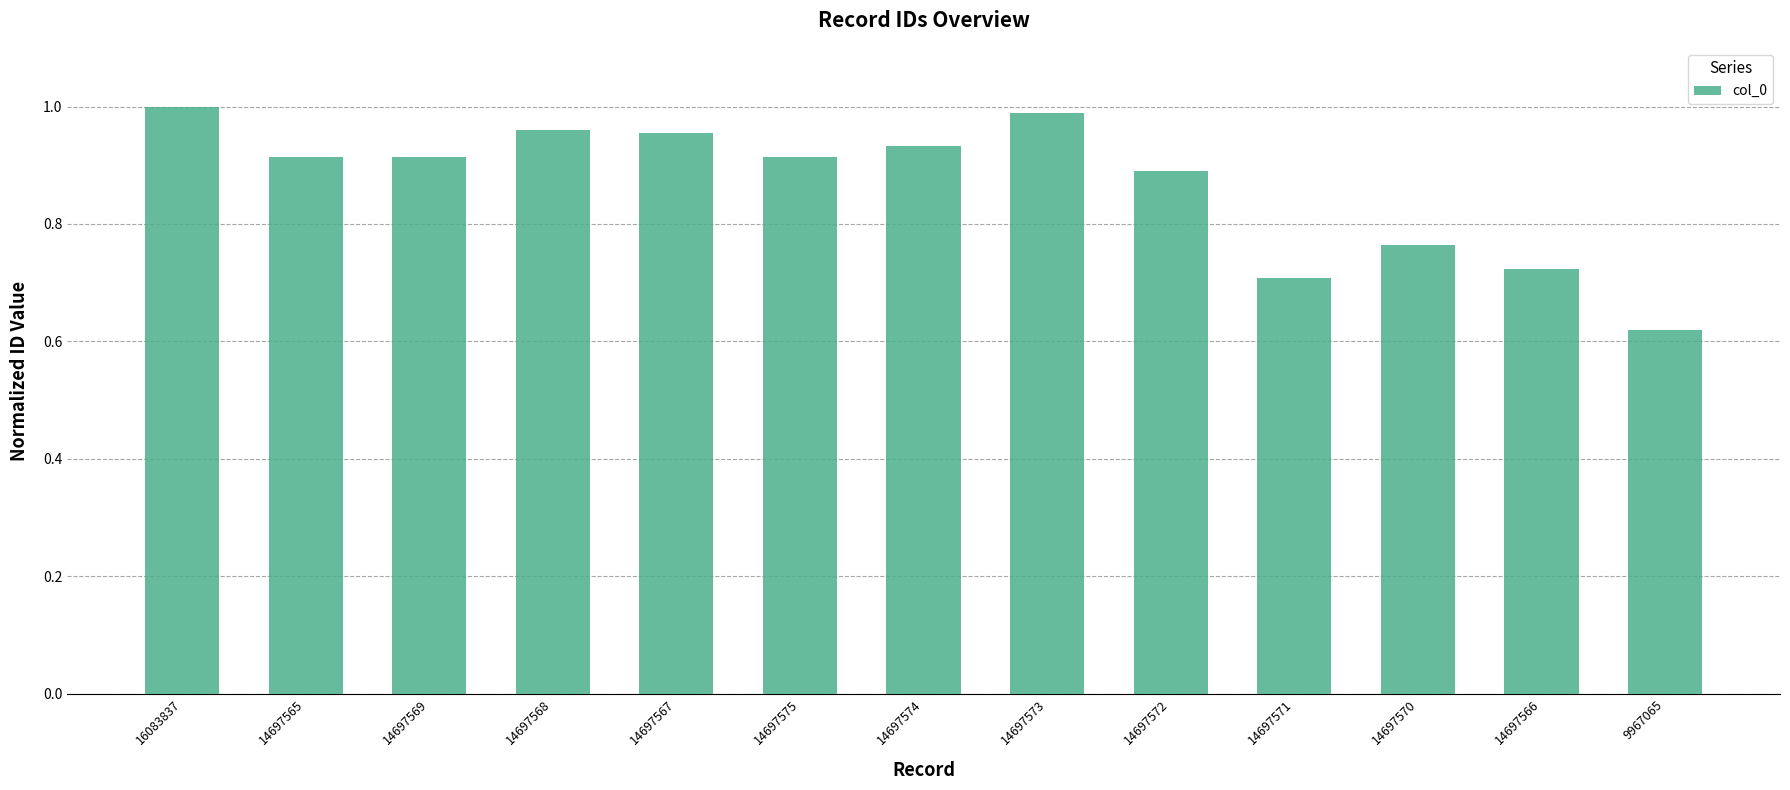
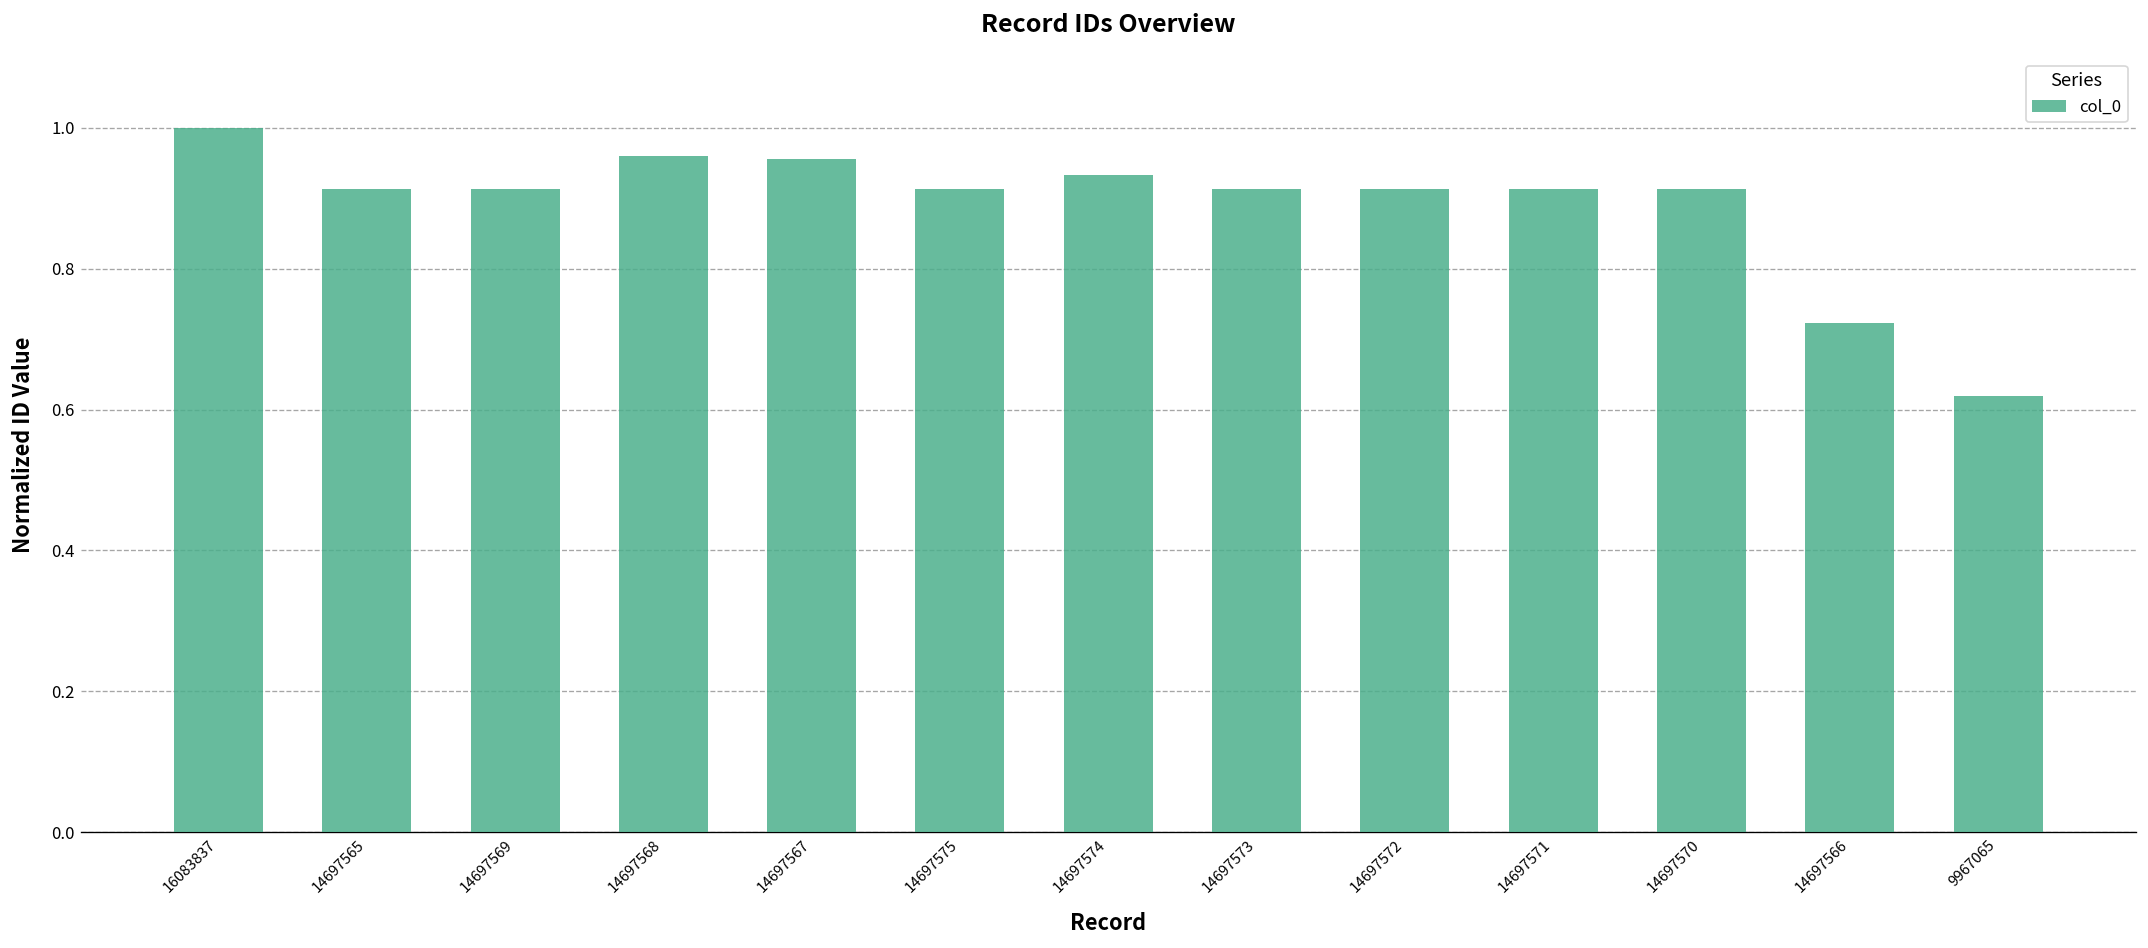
14697573: 0.99 -> 0.91
14697572: 0.89 -> 0.91
14697571: 0.71 -> 0.91
14697570: 0.76 -> 0.91
